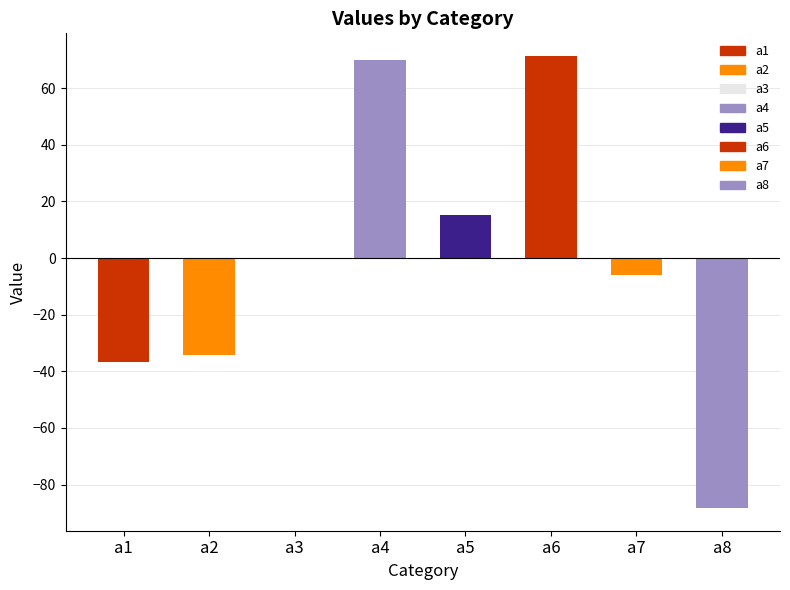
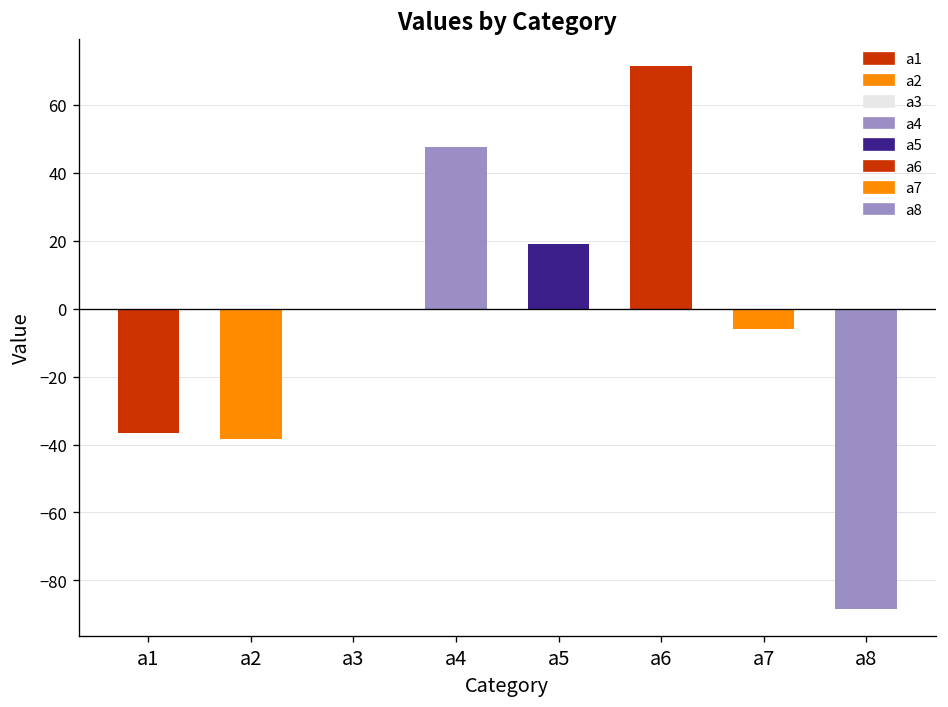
a2: -34 -> -38
a4: 70 -> 48
a5: 15 -> 19
